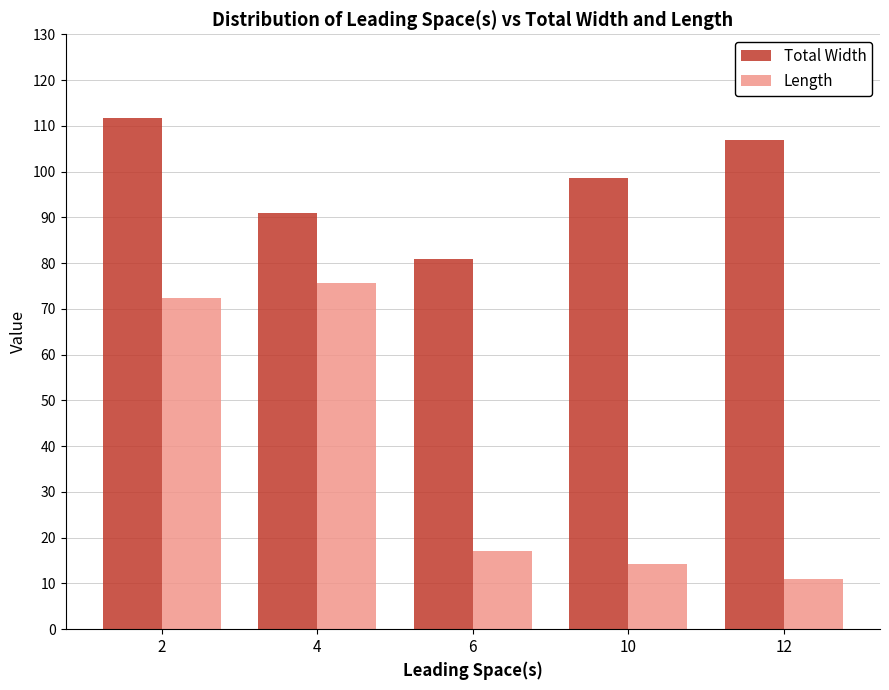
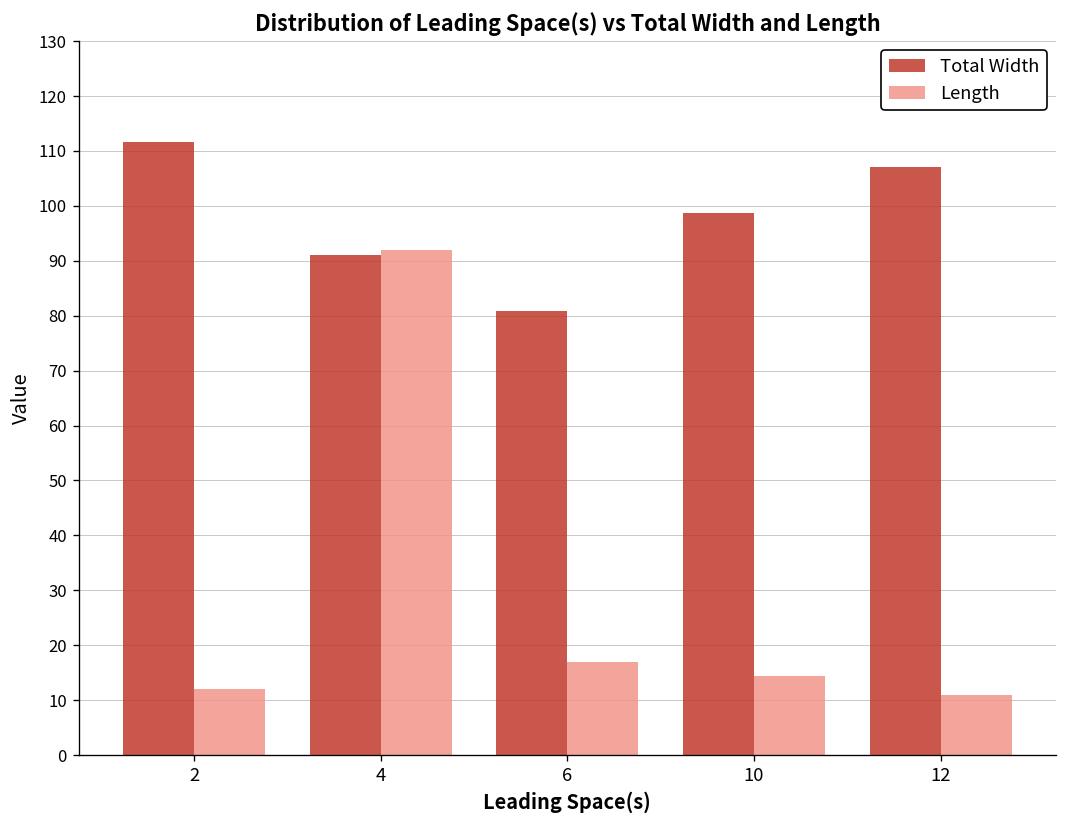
Length, 2: 72 -> 12
Length, 4: 76 -> 92
